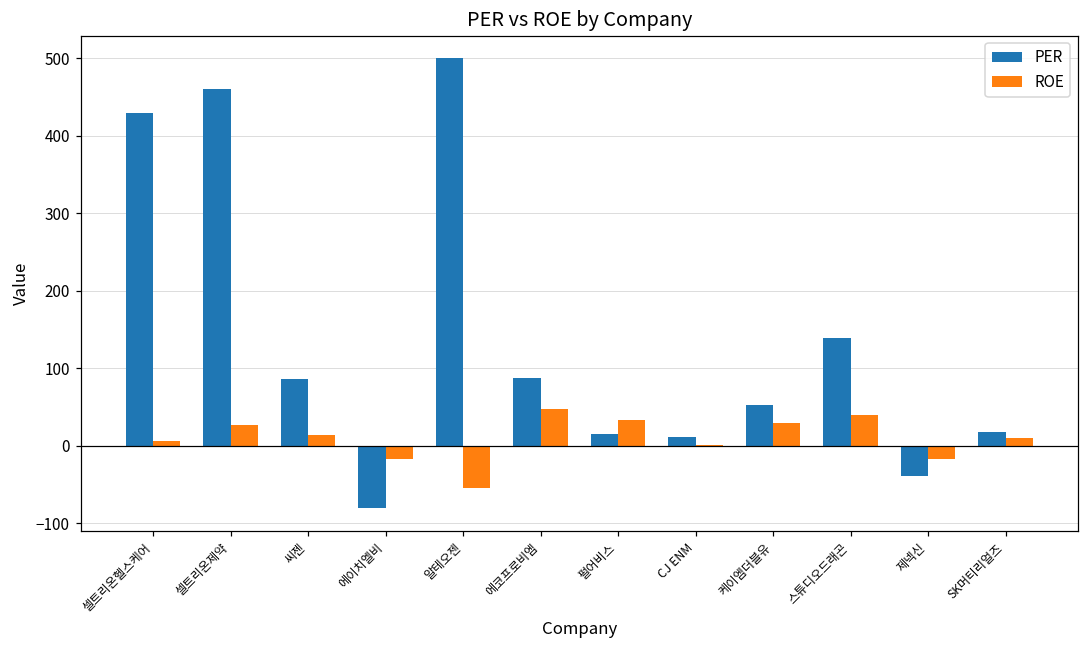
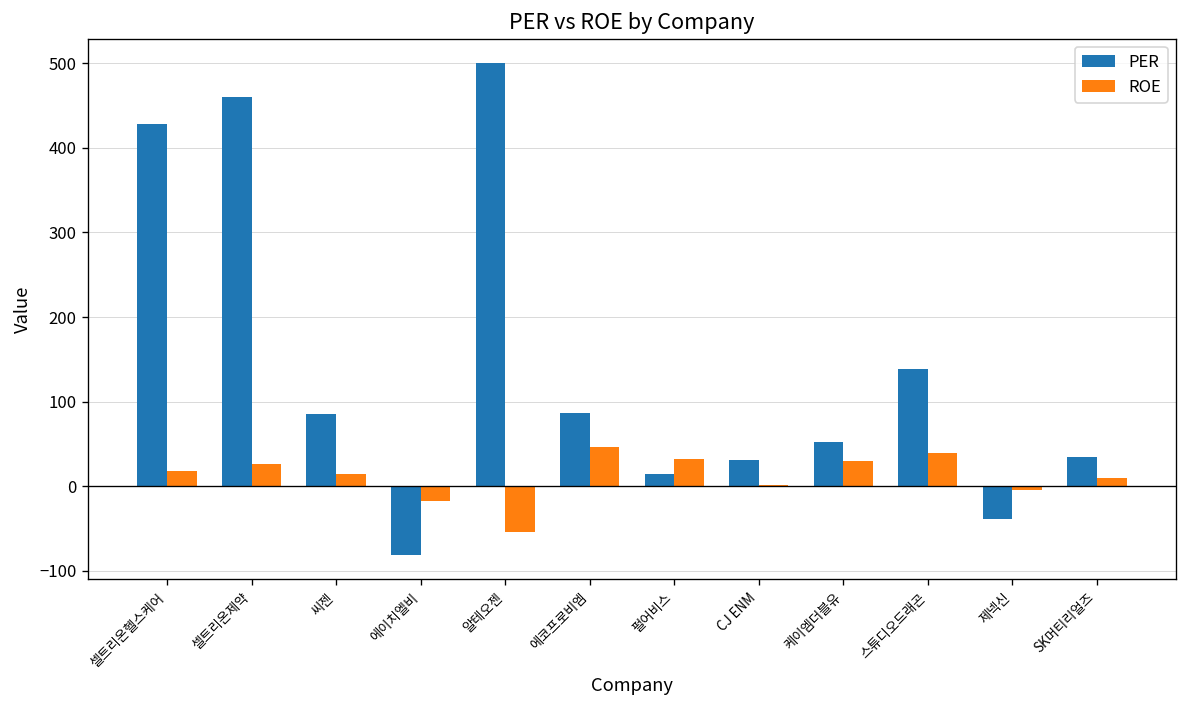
ROE, 셀트리온헬스케어: 10 -> 20
PER, CJ ENM: 10 -> 30
ROE, 제넥신: -20 -> 0
PER, SK머티리얼즈: 20 -> 30
